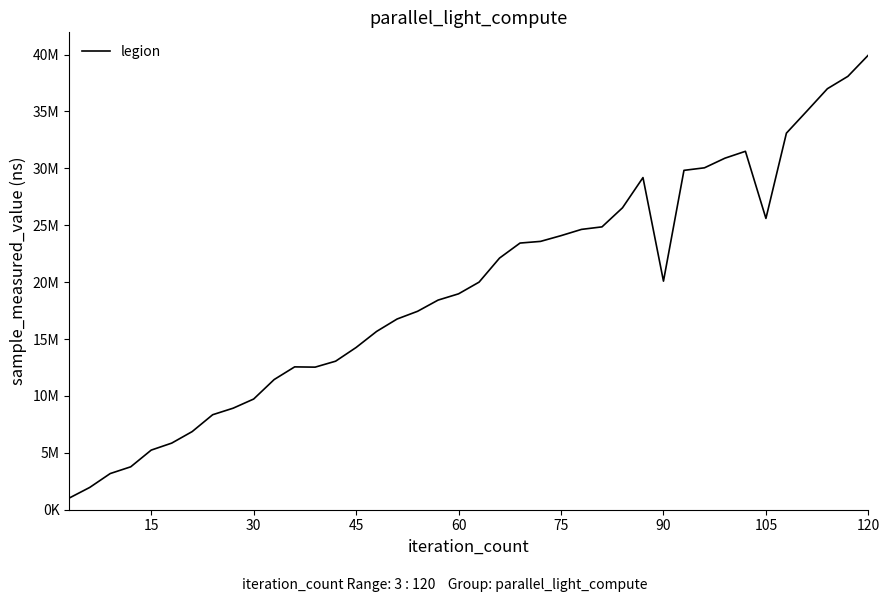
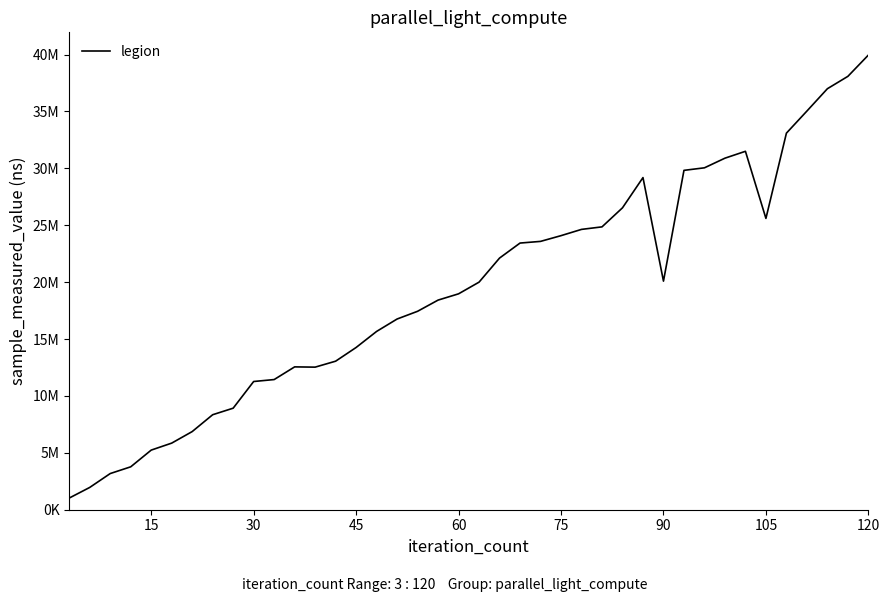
30: 9700000 -> 11300000
